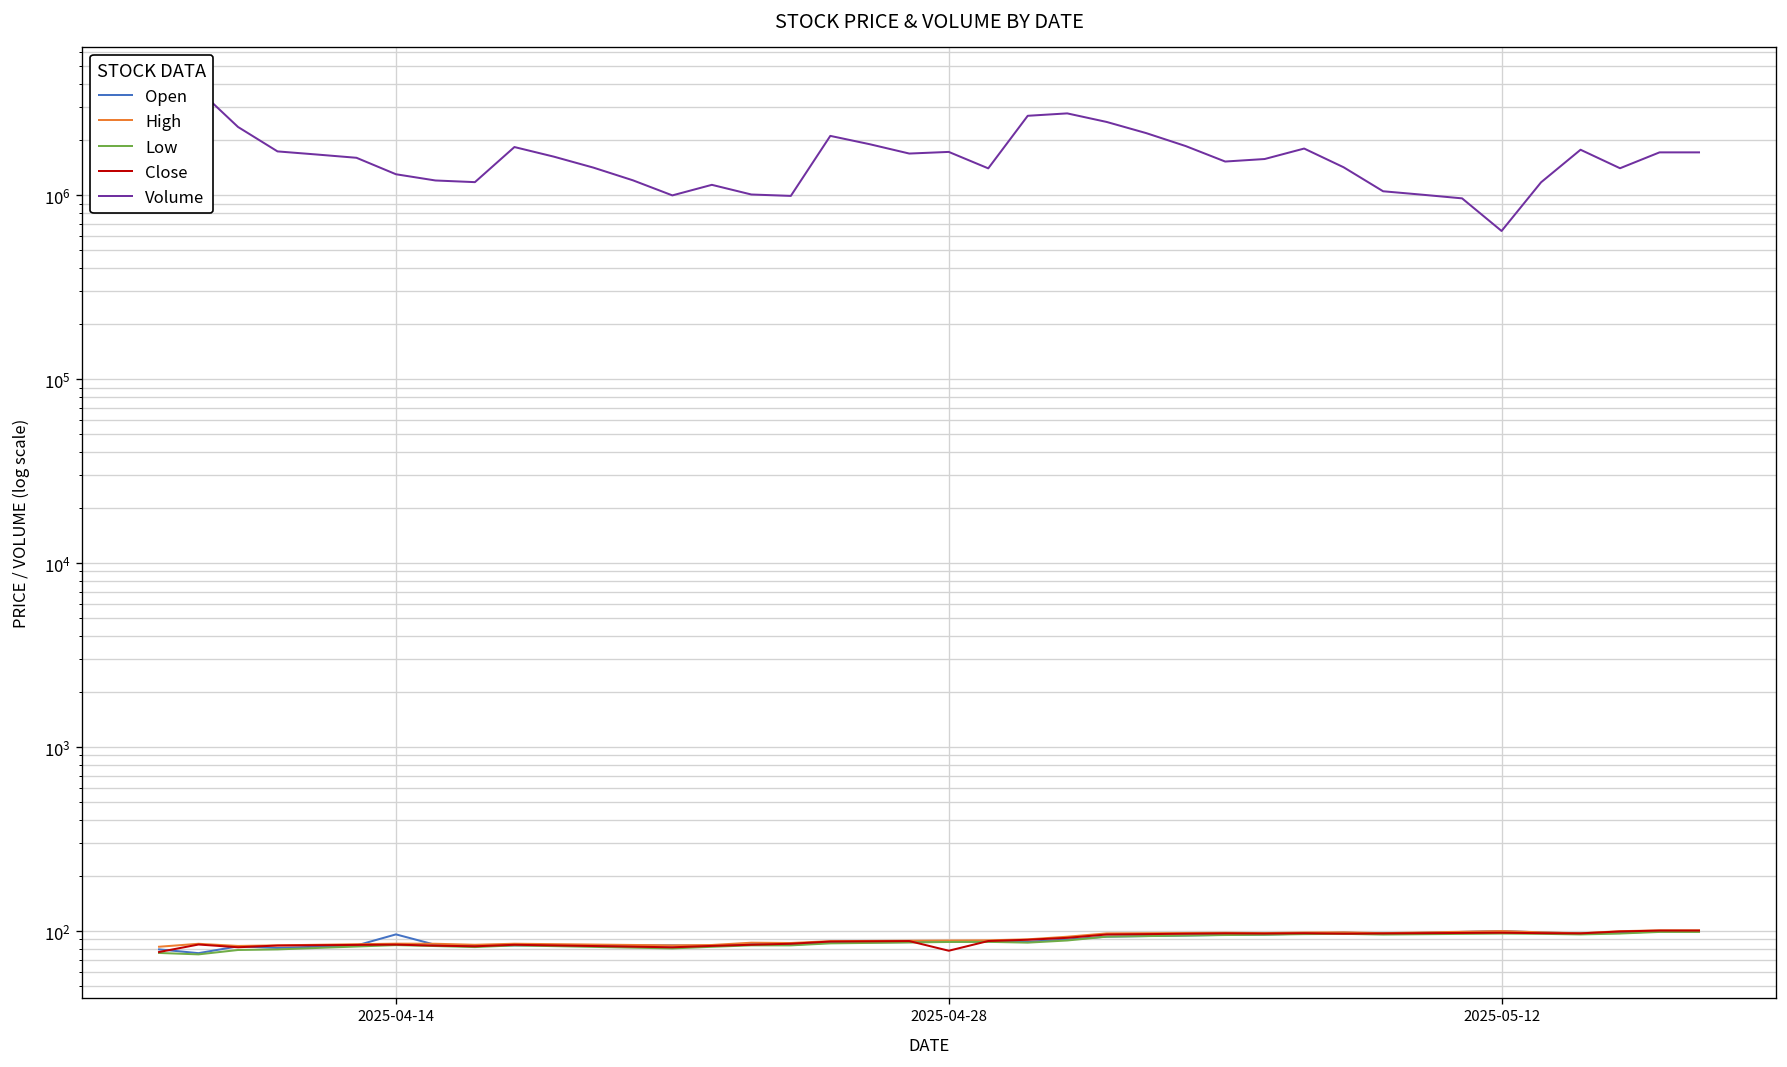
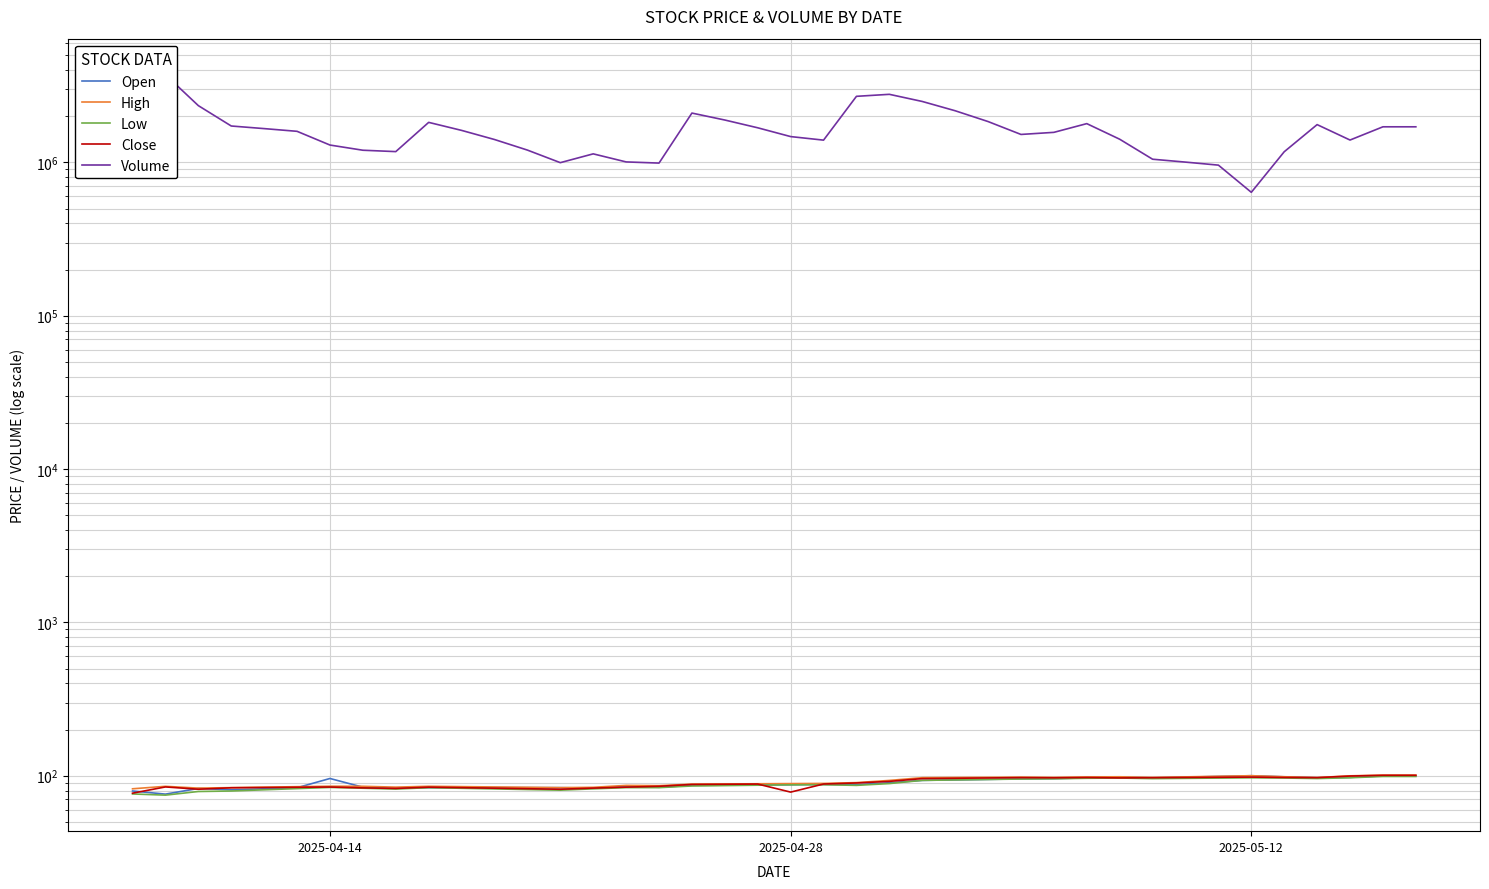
Volume, 2025-04-28: 1700000 -> 1500000
